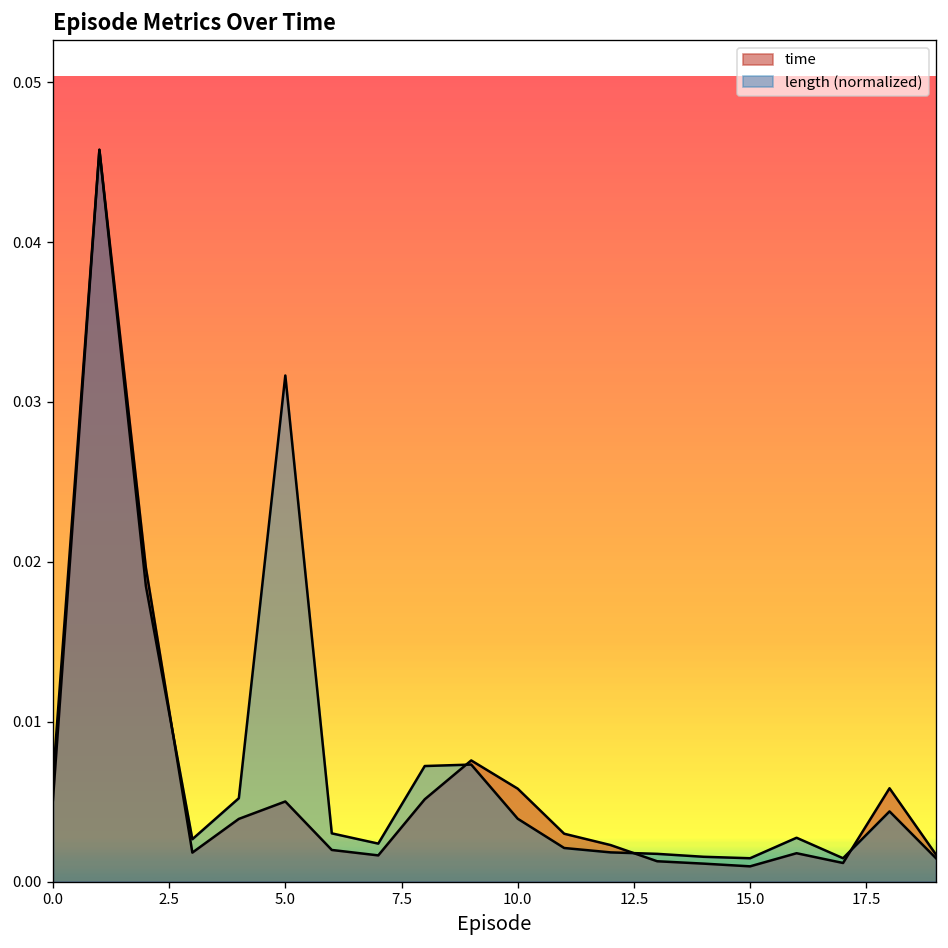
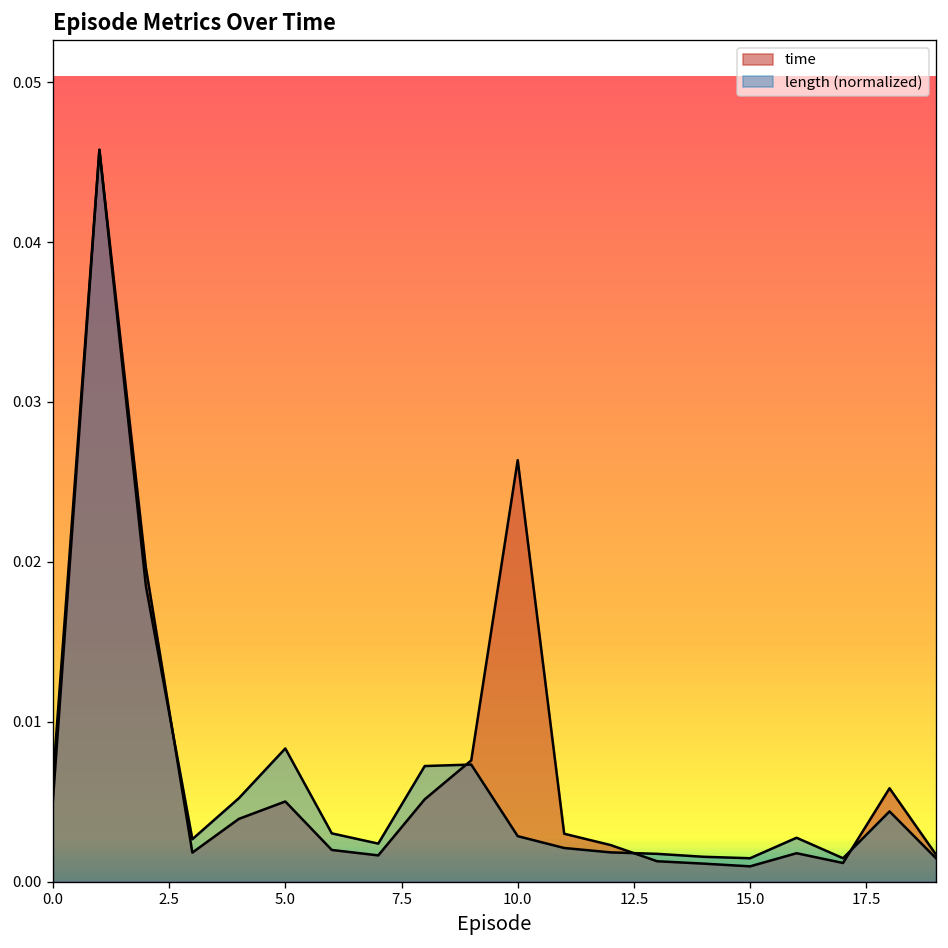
length (normalized), 5.0: 0.0317 -> 0.0083
time, 10.0: 0.0058 -> 0.0264
length (normalized), 10.0: 0.0039 -> 0.0028
